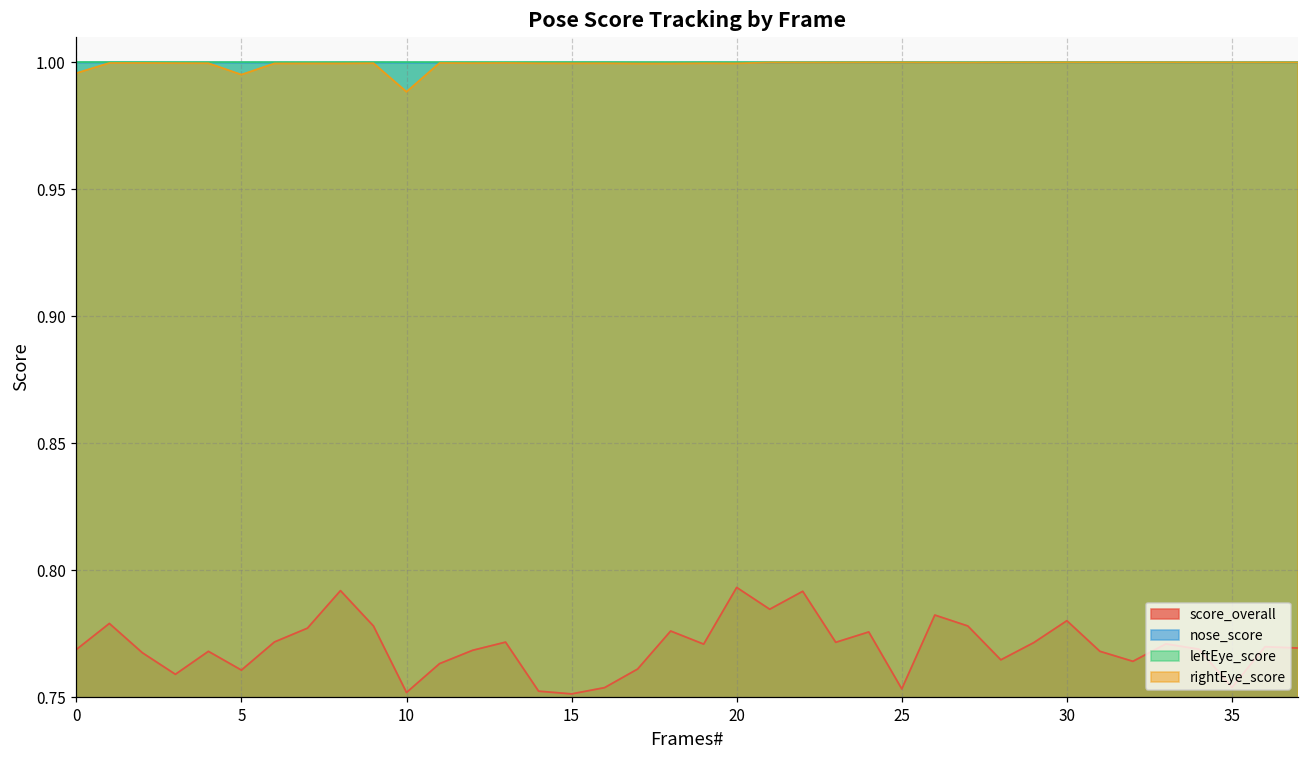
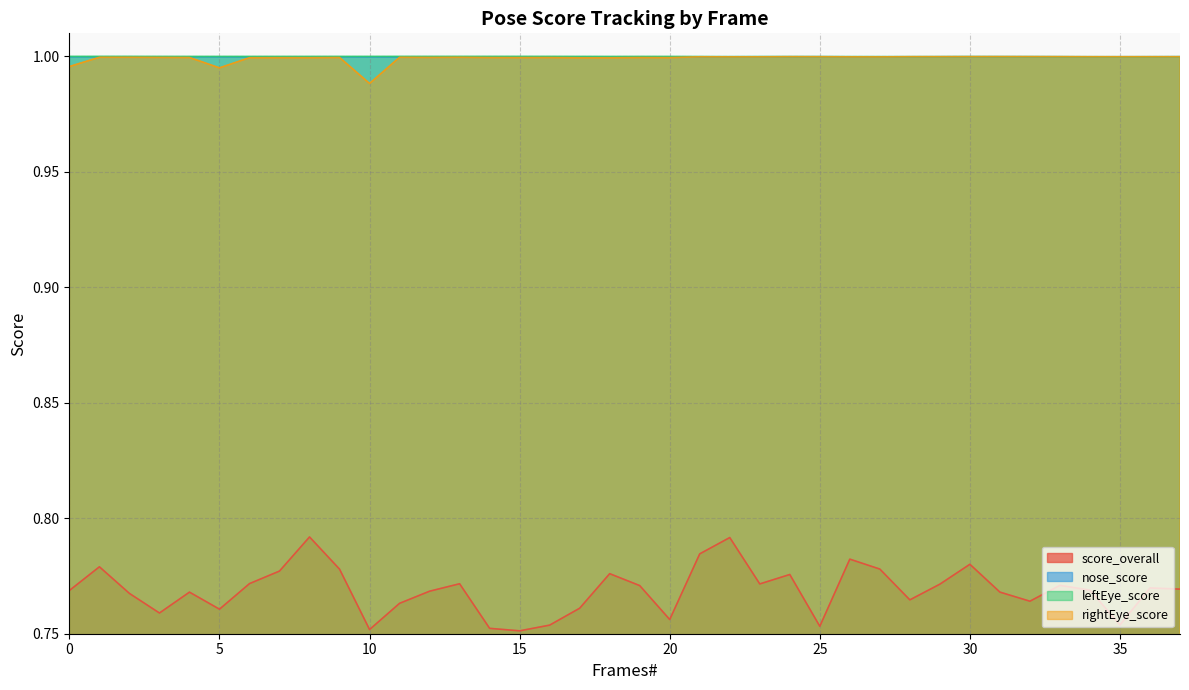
score_overall, 20: 0.793 -> 0.756
